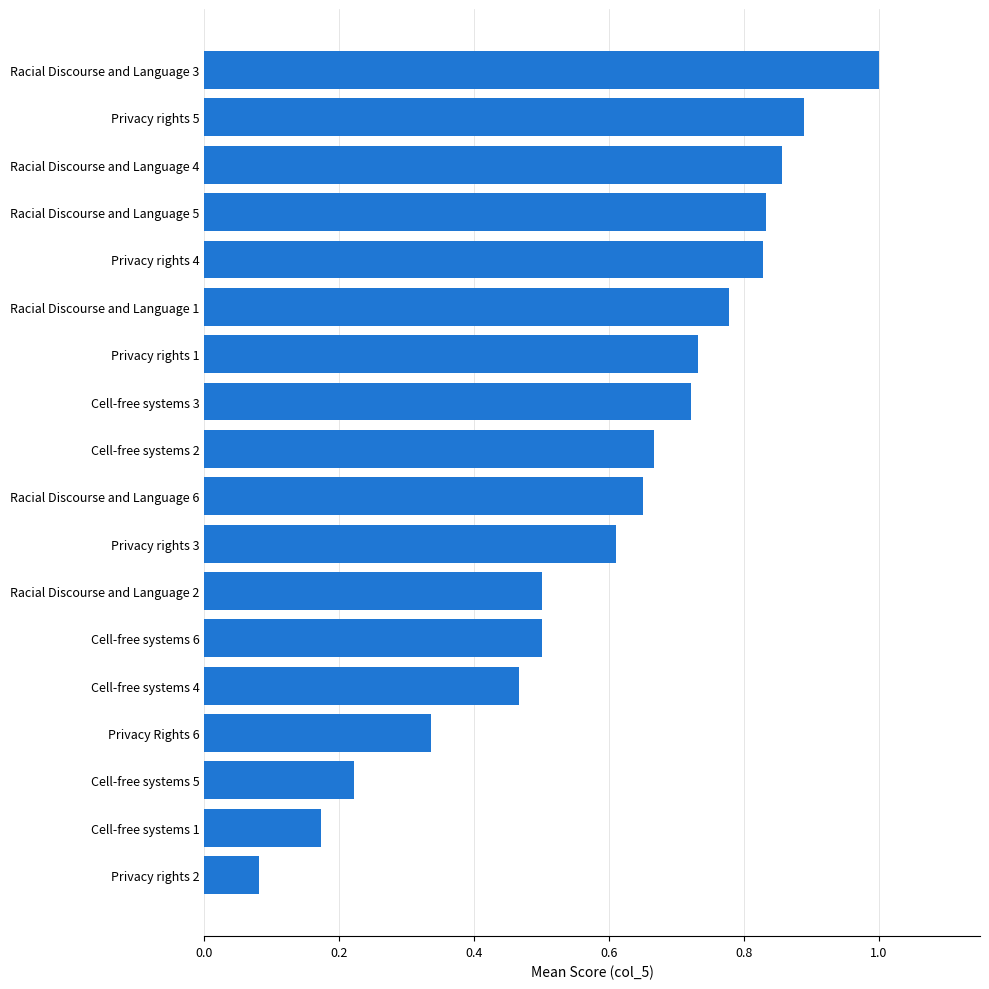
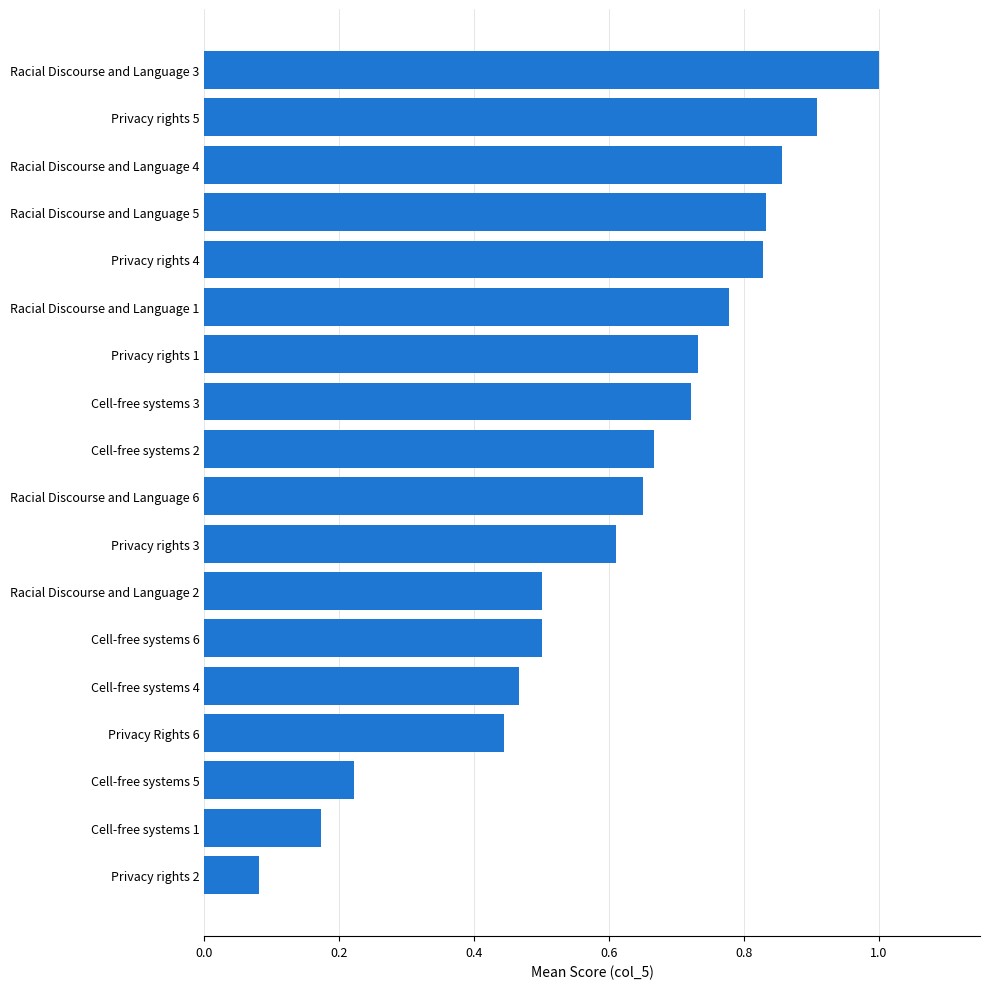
Privacy rights 5: 0.89 -> 0.91
Privacy Rights 6: 0.34 -> 0.44
